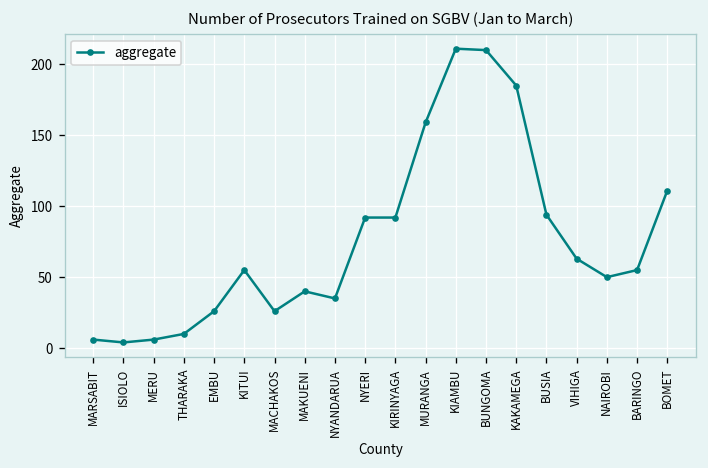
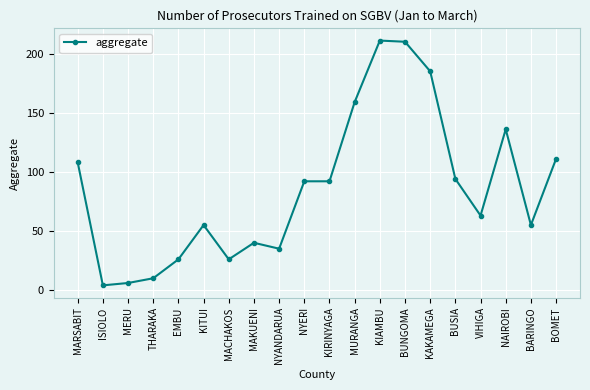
MARSABIT: 6 -> 108
NAIROBI: 50 -> 136
